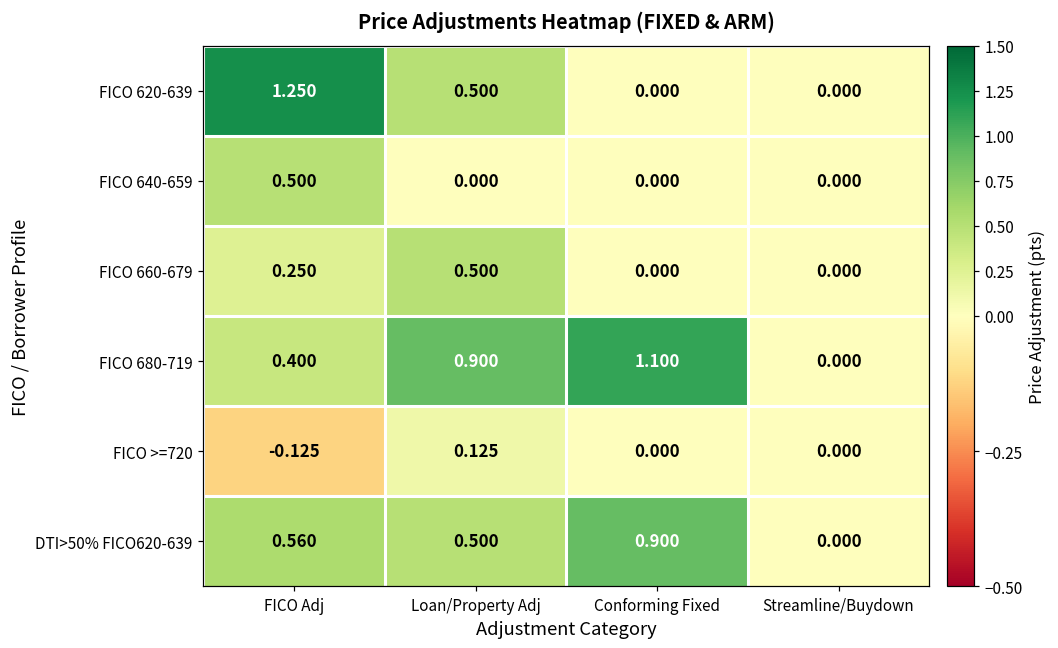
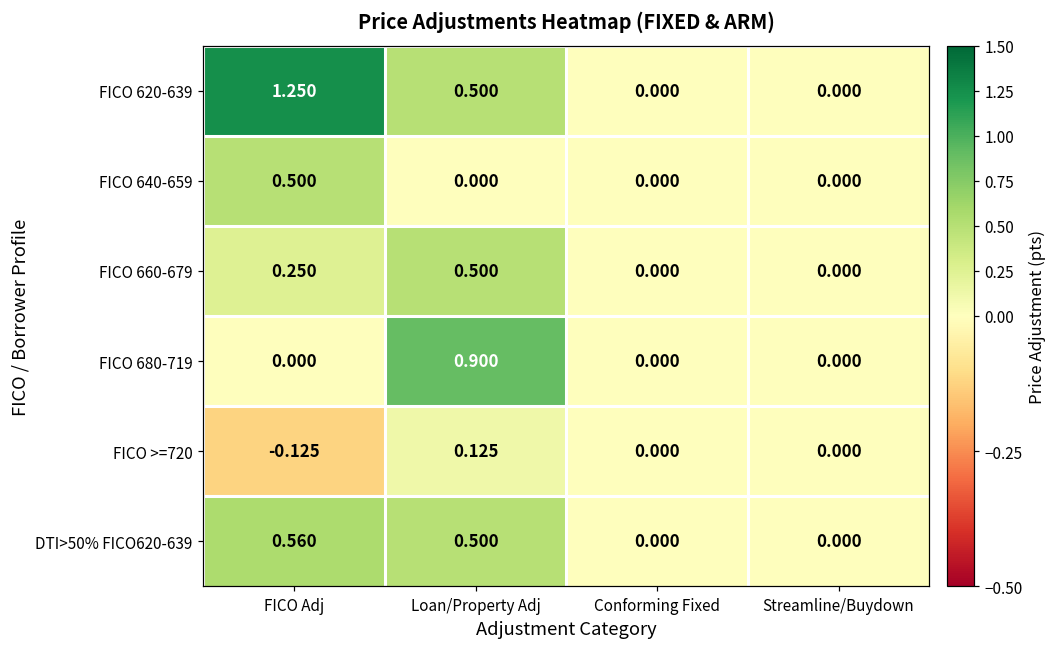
FICO 680-719, FICO Adj: 0.400 -> 0.000
FICO 680-719, Conforming Fixed: 1.100 -> 0.000
DTI>50% FICO620-639, Conforming Fixed: 0.900 -> 0.000
